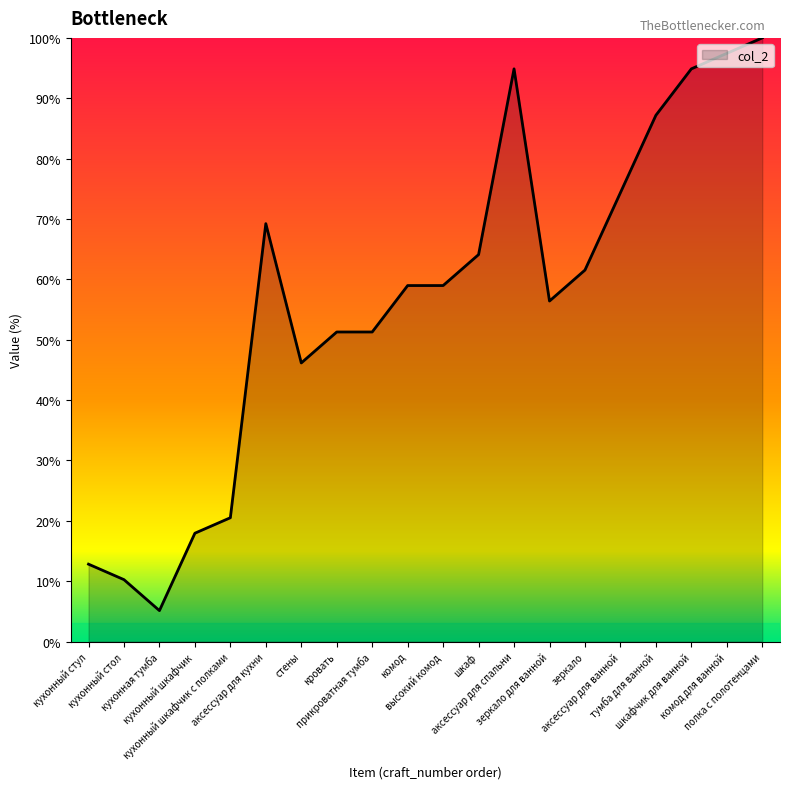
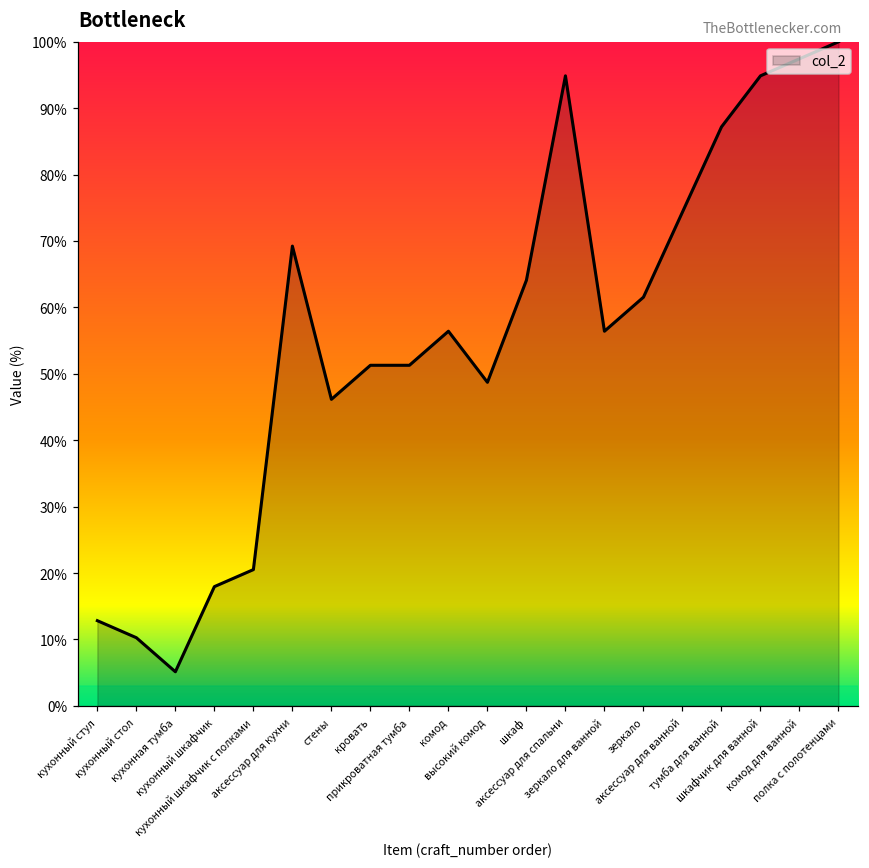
комод: 59% -> 56%
высокий комод: 59% -> 49%
